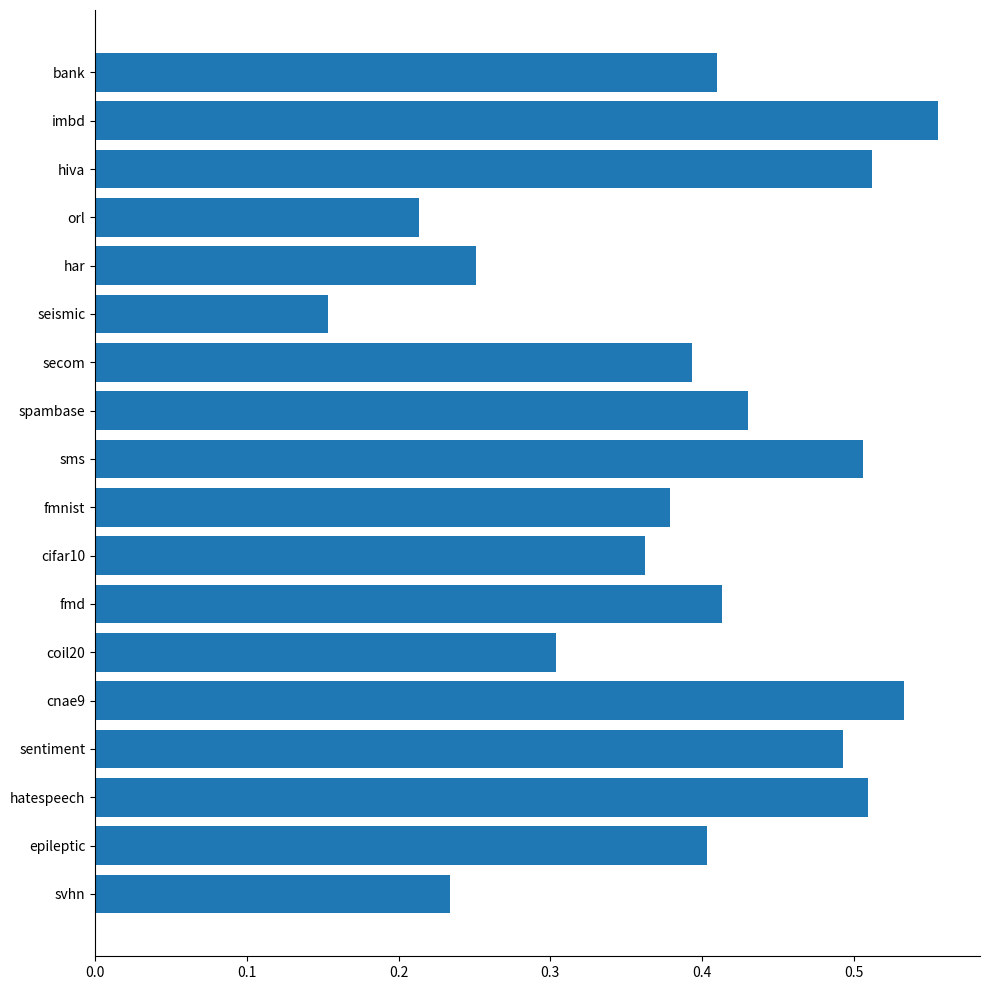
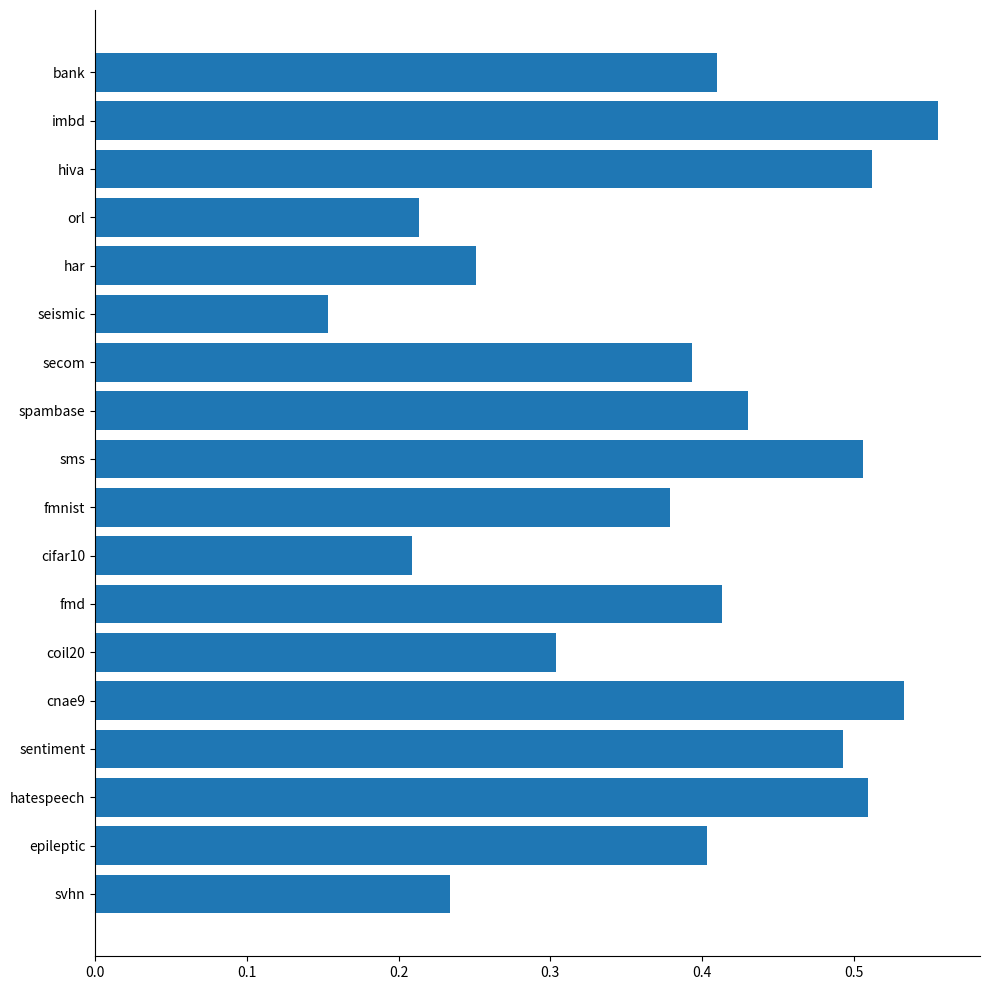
cifar10: 0.363 -> 0.209
